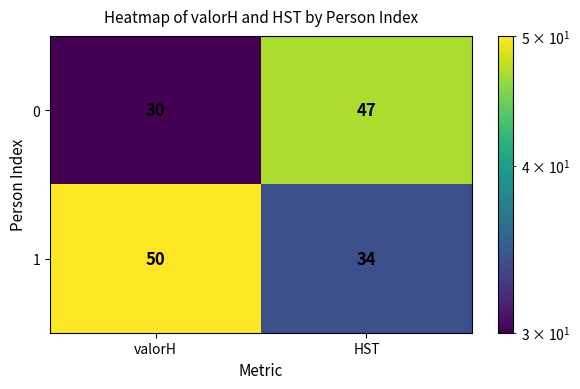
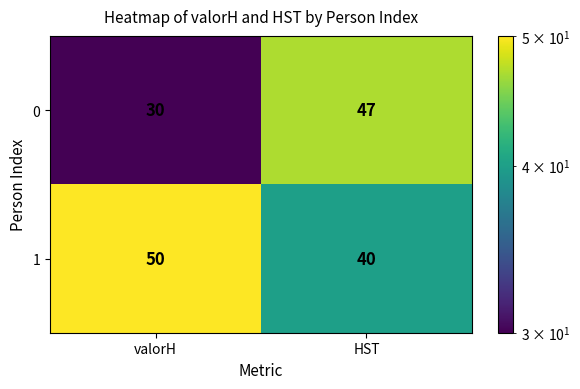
1, HST: 34 -> 40
